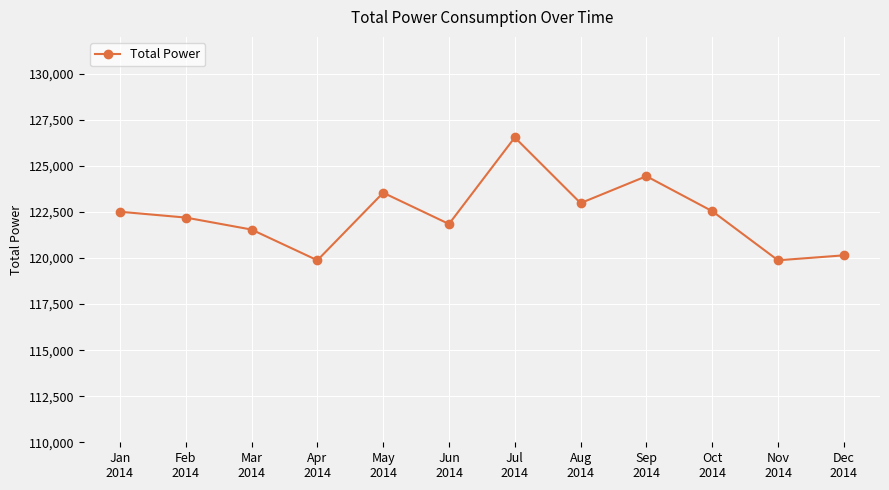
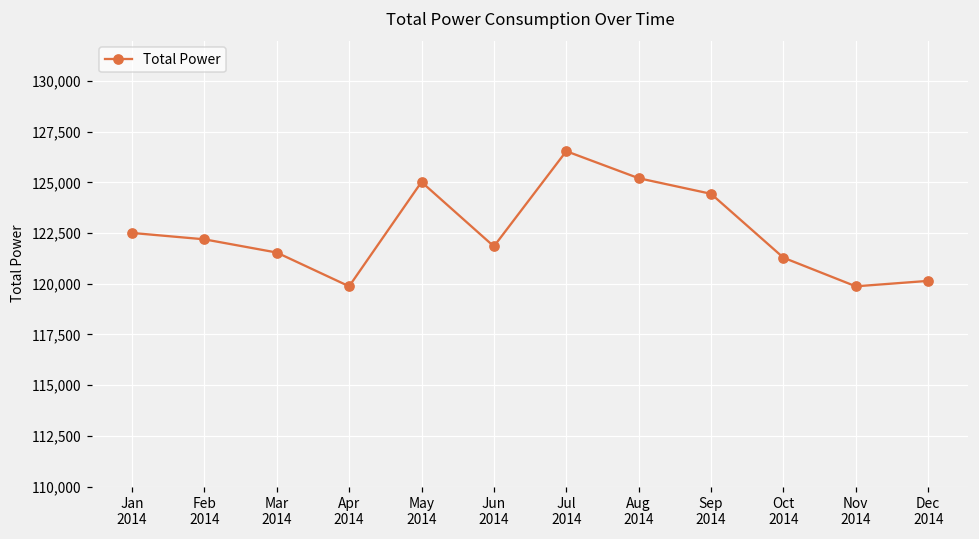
May 2014: 123,500 -> 125,000
Aug 2014: 123,000 -> 125,200
Oct 2014: 122,500 -> 121,300
